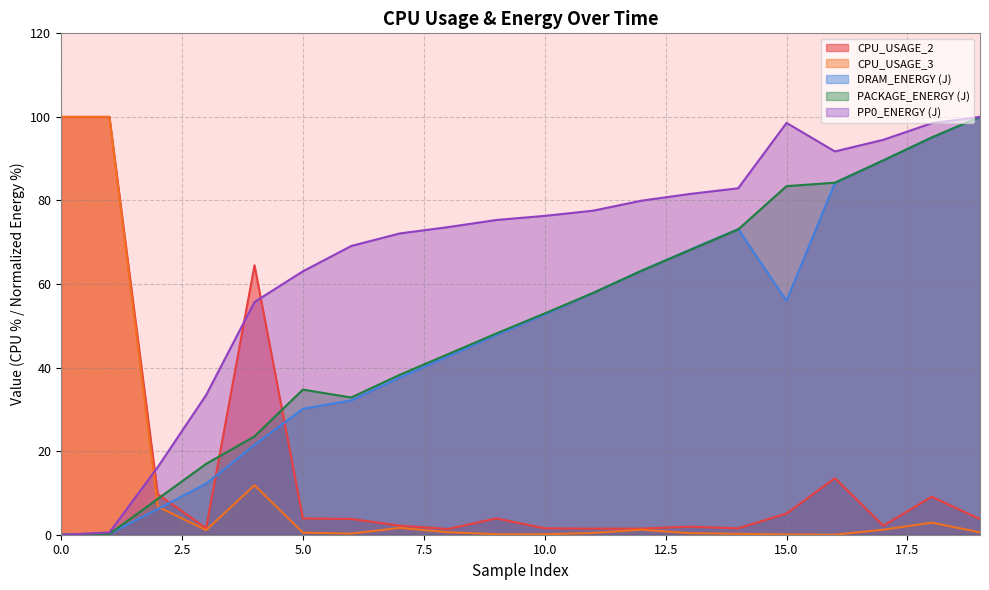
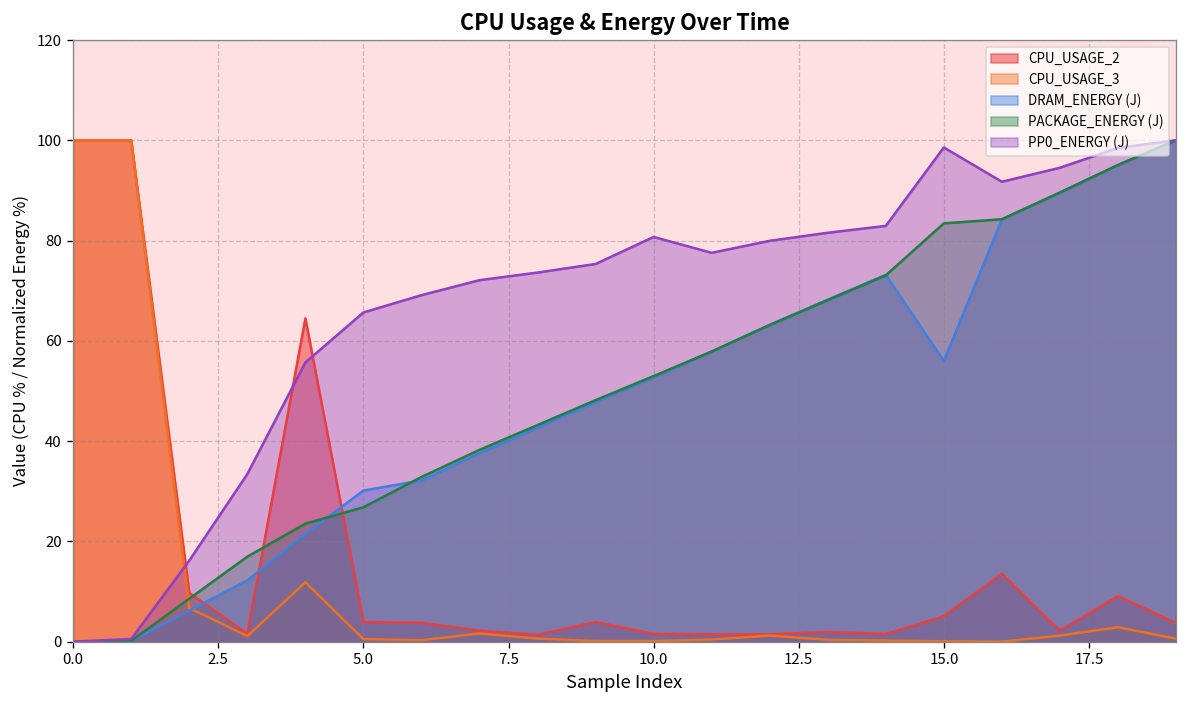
PACKAGE_ENERGY (J), 5.0: 35 -> 27
PP0_ENERGY (J), 5.0: 63 -> 66
PP0_ENERGY (J), 10.0: 76 -> 81
